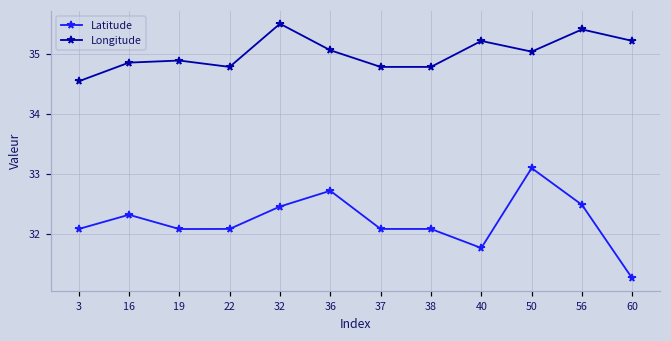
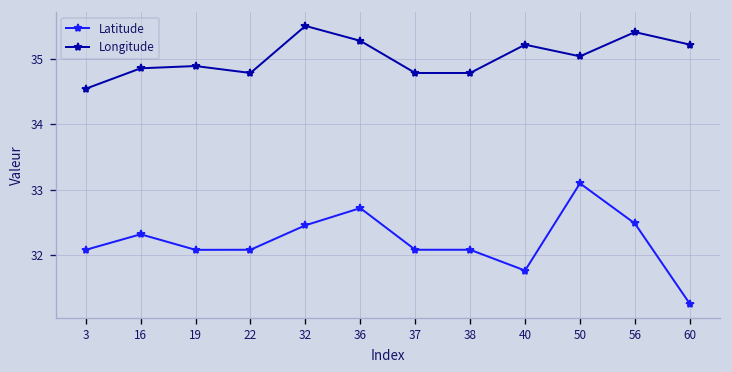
Longitude, 36: 35.1 -> 35.3
